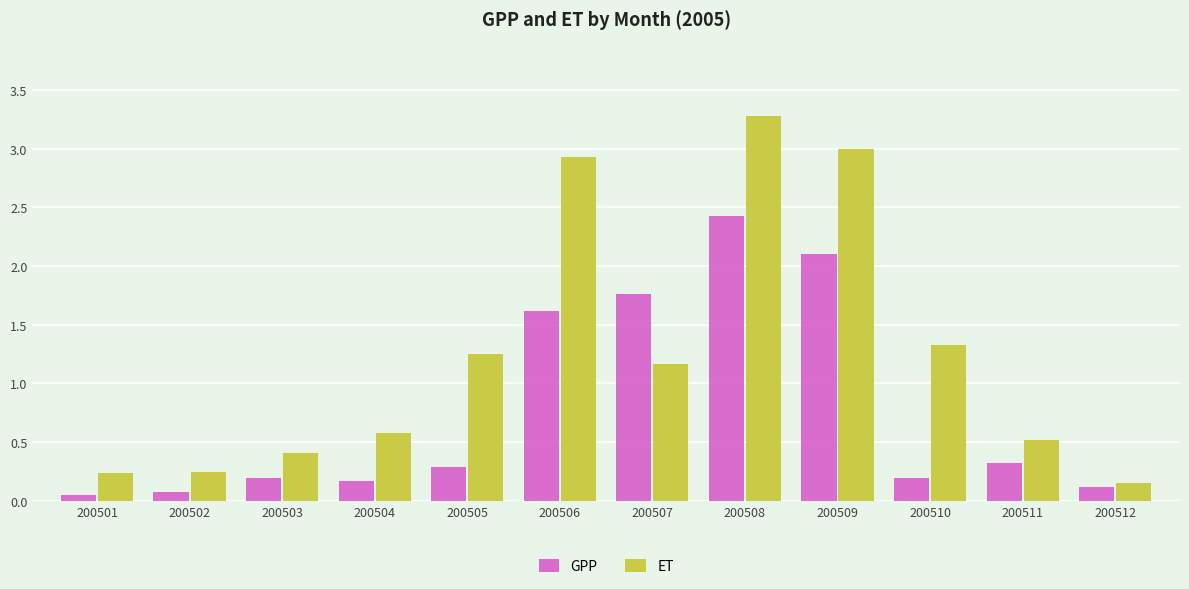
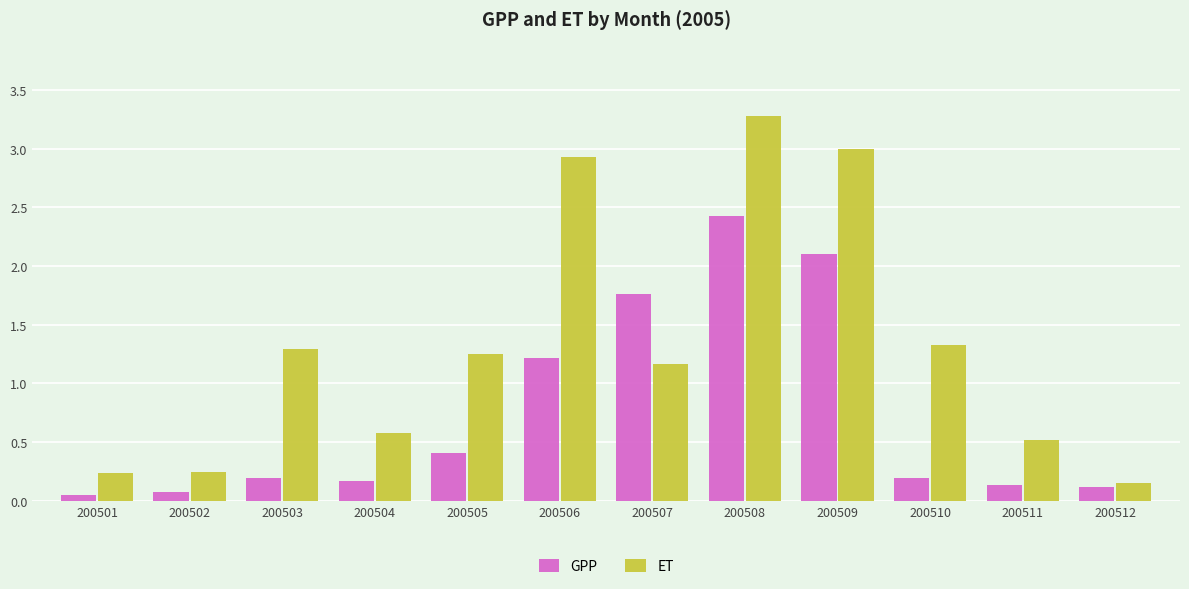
ET, 200503: 0.41 -> 1.29
GPP, 200505: 0.29 -> 0.40
GPP, 200506: 1.62 -> 1.22
GPP, 200511: 0.32 -> 0.13
